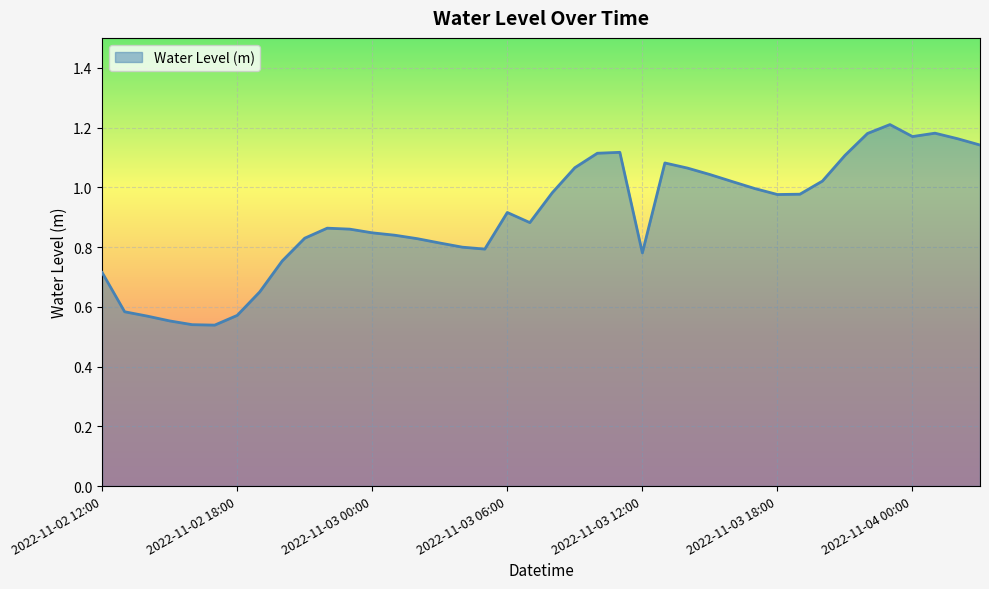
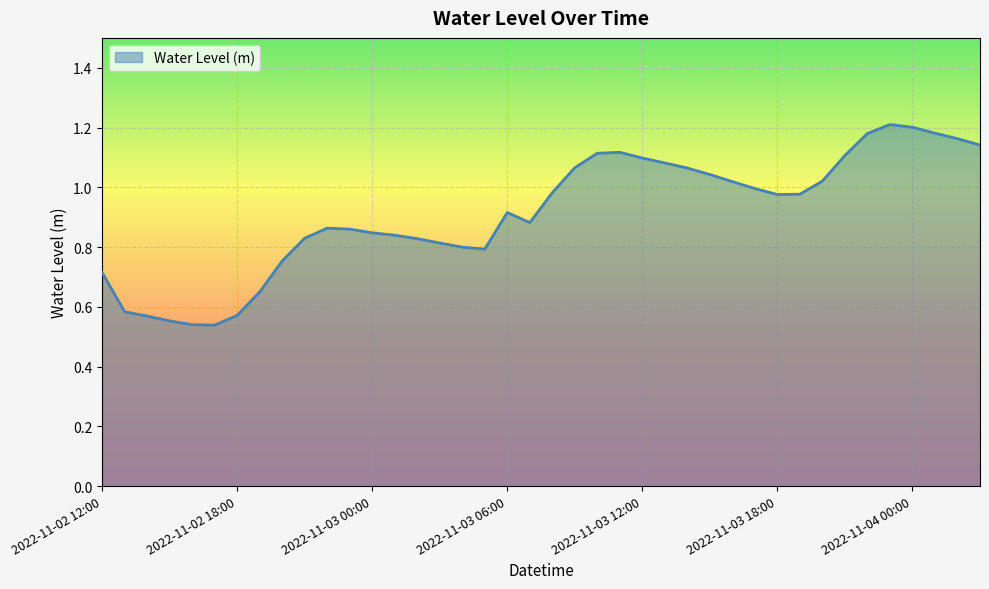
2022-11-03 12:00: 0.78 -> 1.10
2022-11-04 00:00: 1.17 -> 1.20
